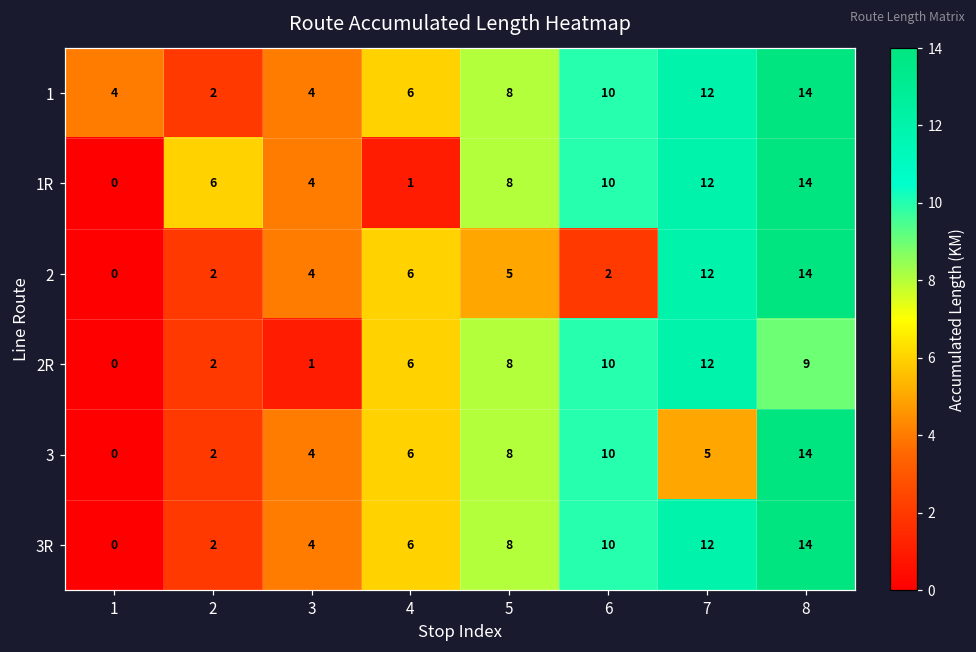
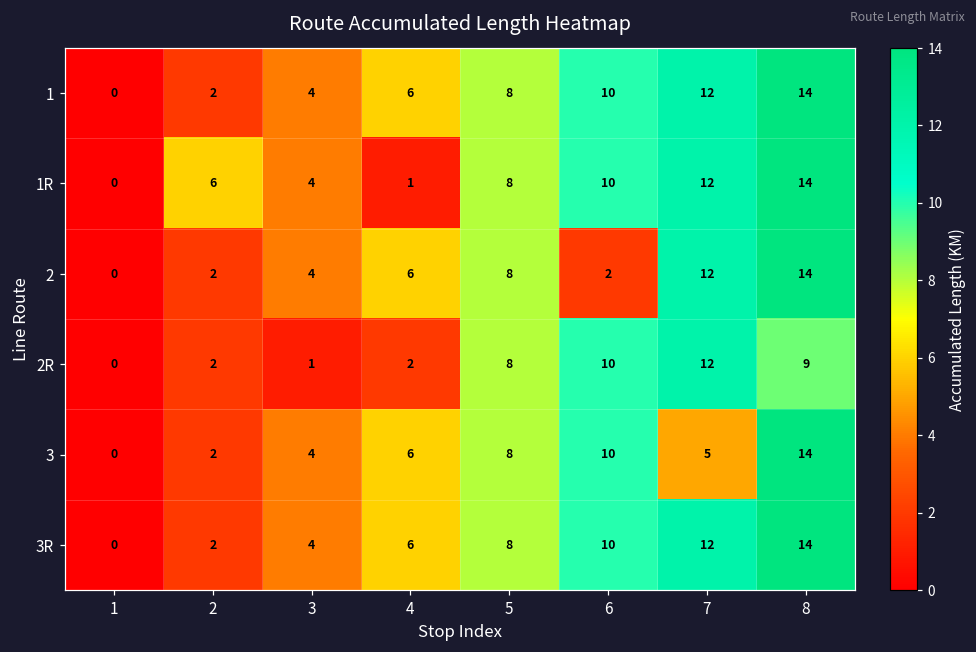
1, 1: 4 -> 0
2, 5: 5 -> 8
2R, 4: 6 -> 2
